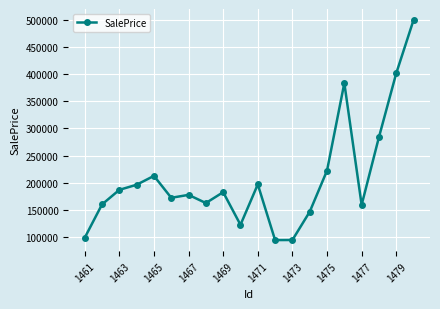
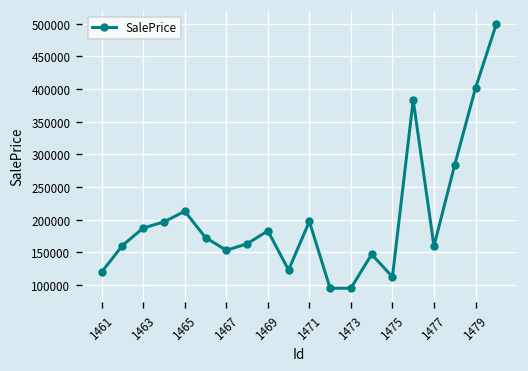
1461: 100000 -> 120000
1467: 180000 -> 150000
1475: 220000 -> 110000
